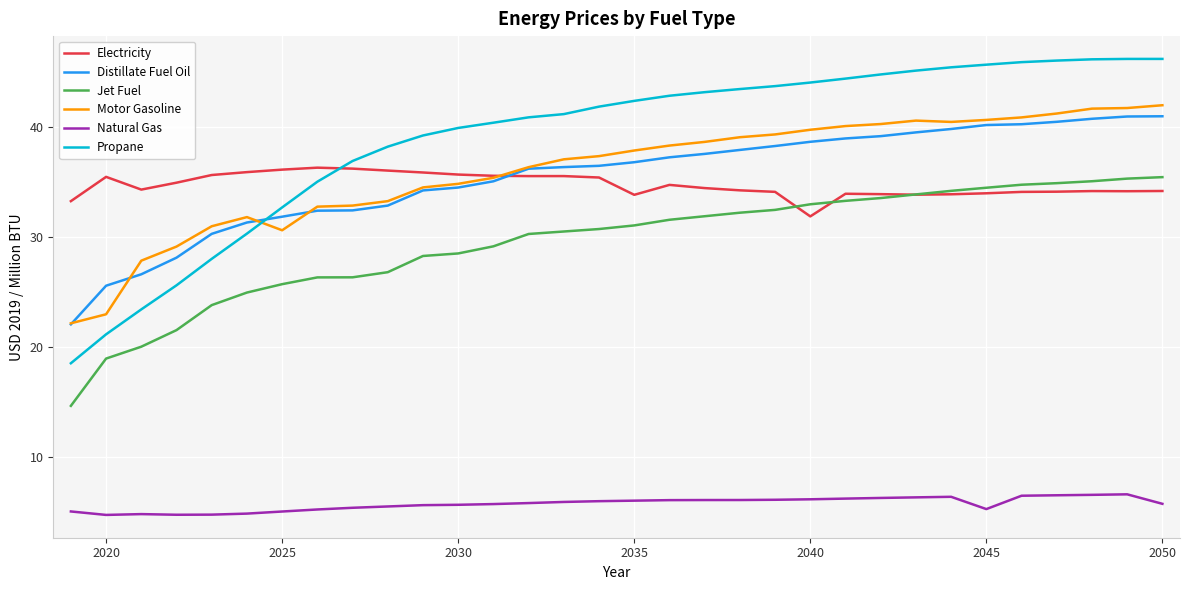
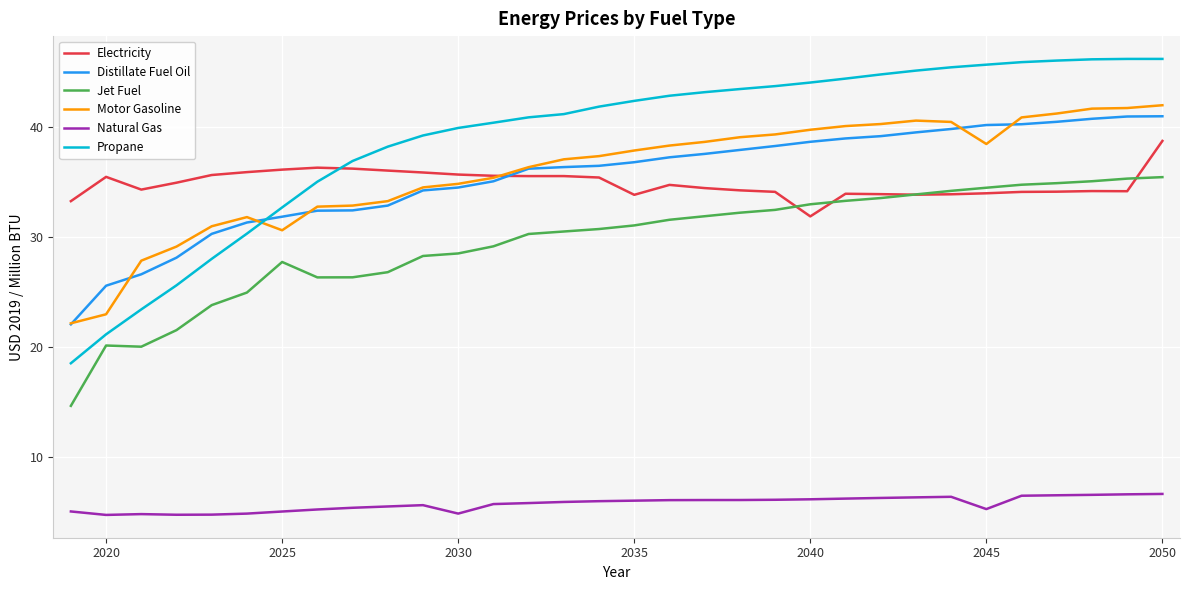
Jet Fuel, 2020: 18.9 -> 20.1
Jet Fuel, 2025: 25.7 -> 27.7
Natural Gas, 2030: 5.6 -> 4.8
Motor Gasoline, 2045: 40.7 -> 38.5
Electricity, 2050: 34.2 -> 38.7
Natural Gas, 2050: 5.7 -> 6.6
